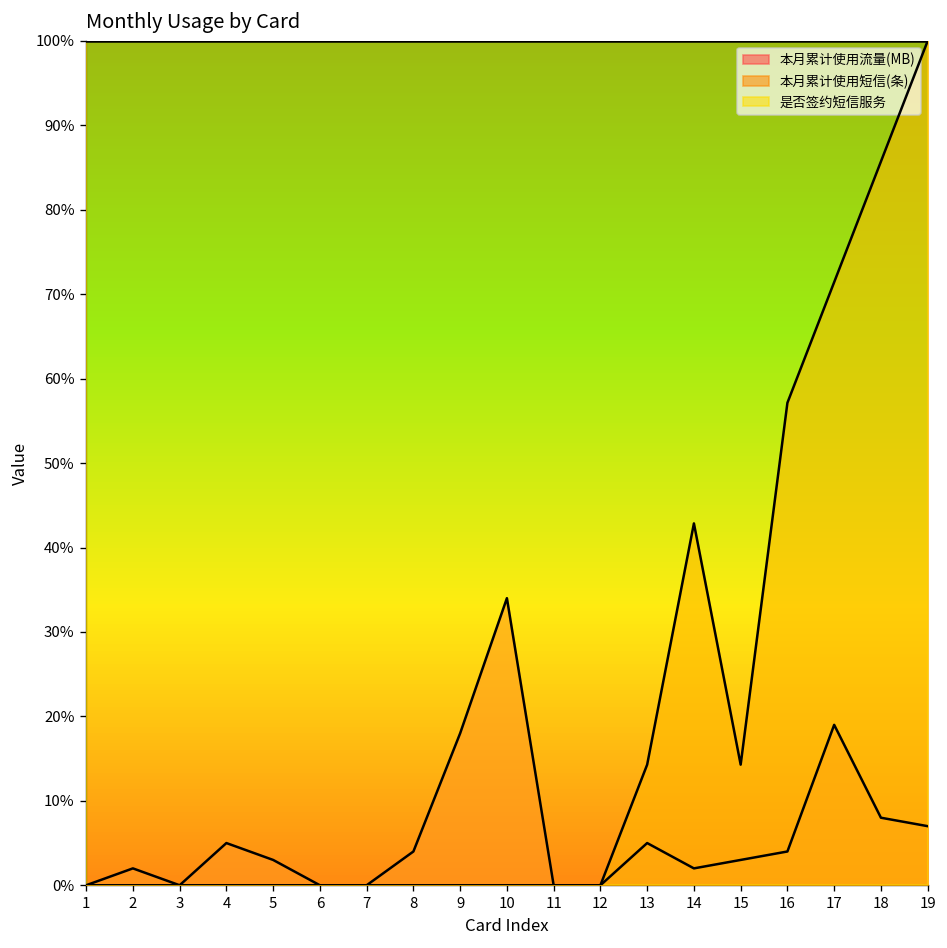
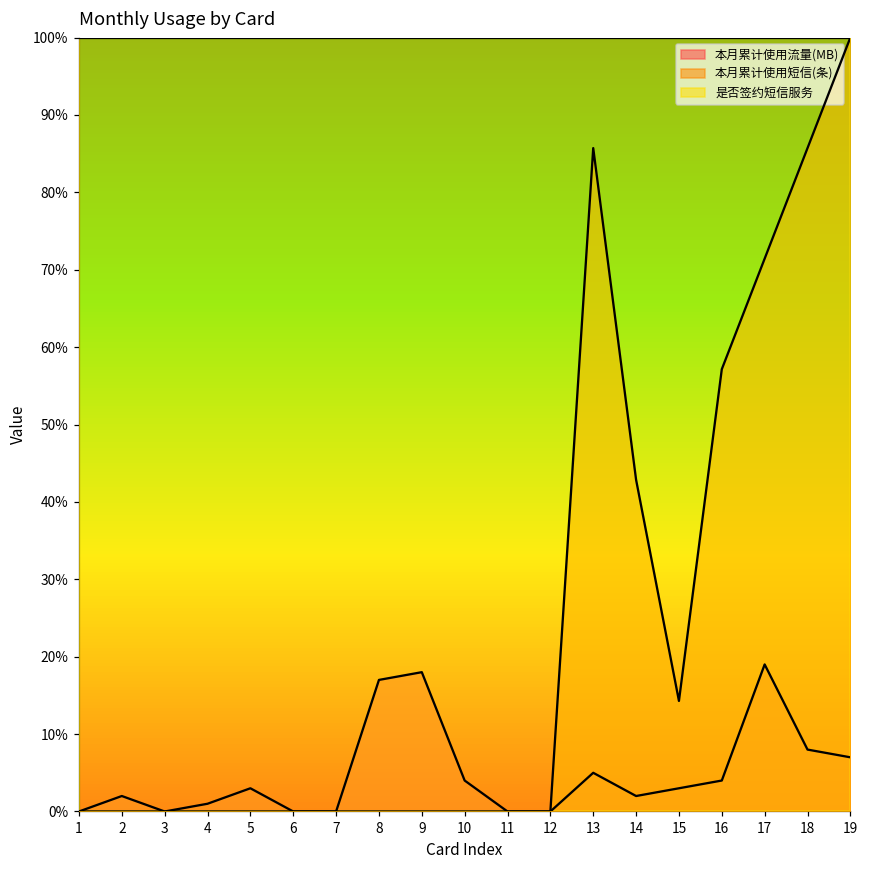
本月累计使用流量(MB), 4: 5% -> 1%
本月累计使用流量(MB), 8: 4% -> 17%
本月累计使用流量(MB), 10: 34% -> 4%
本月累计使用短信(条), 13: 14% -> 86%
